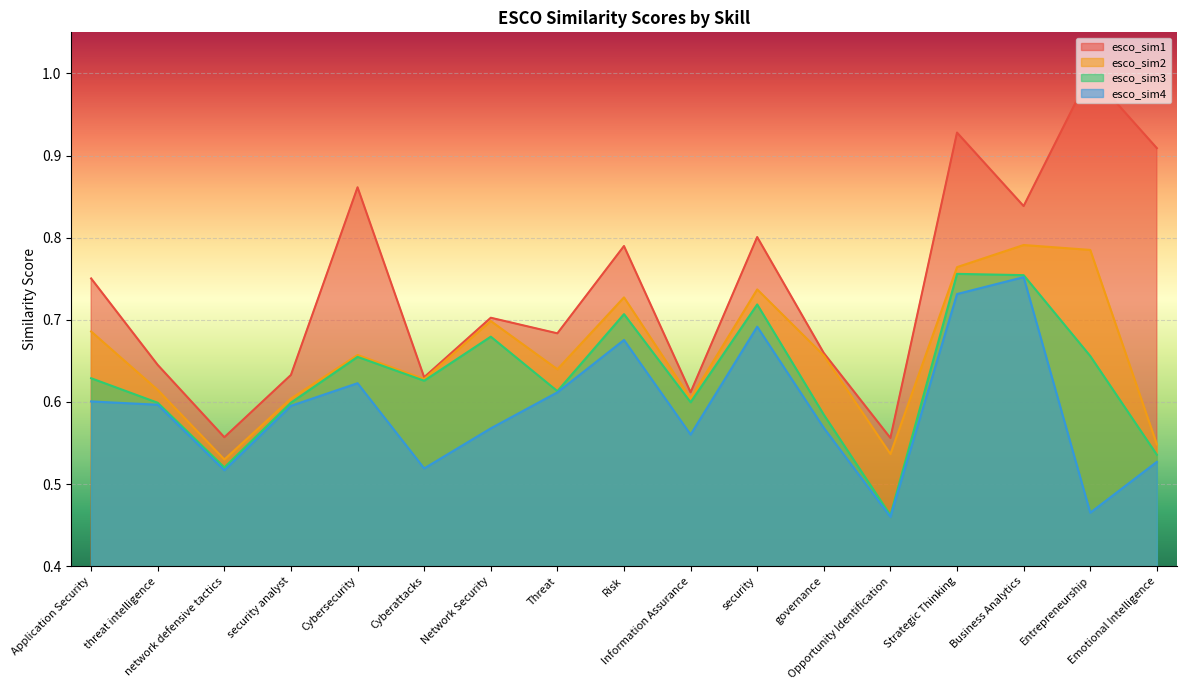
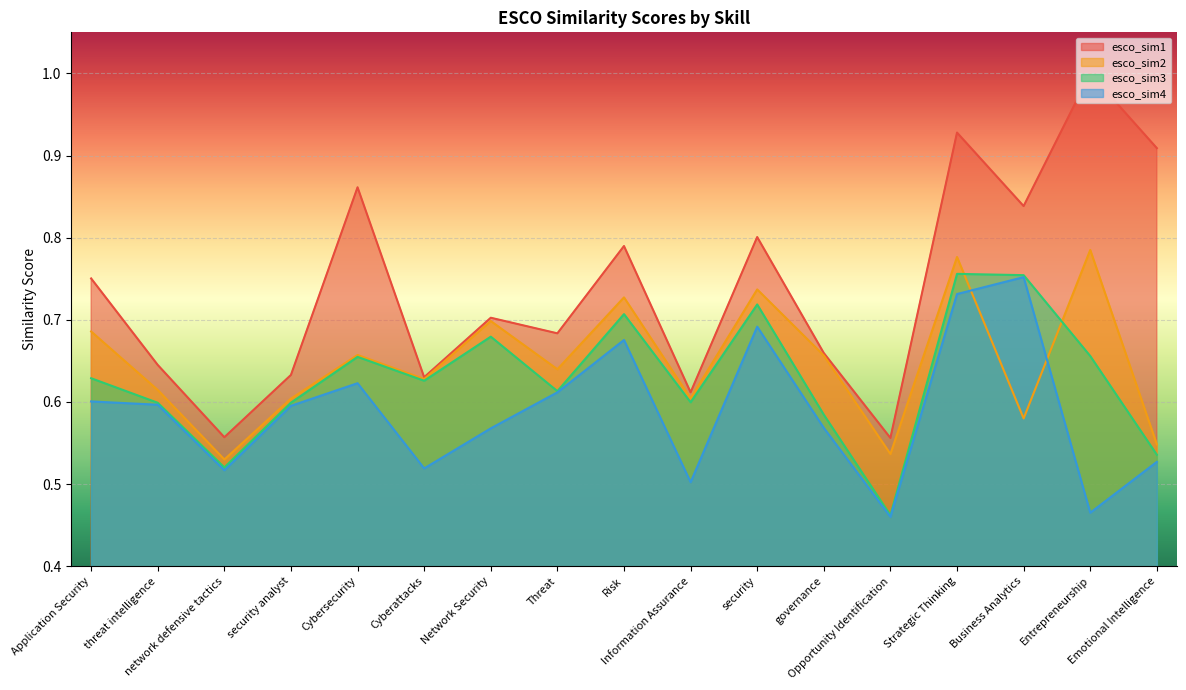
esco_sim4, Information Assurance: 0.56 -> 0.50
esco_sim2, Strategic Thinking: 0.76 -> 0.78
esco_sim2, Business Analytics: 0.79 -> 0.58
